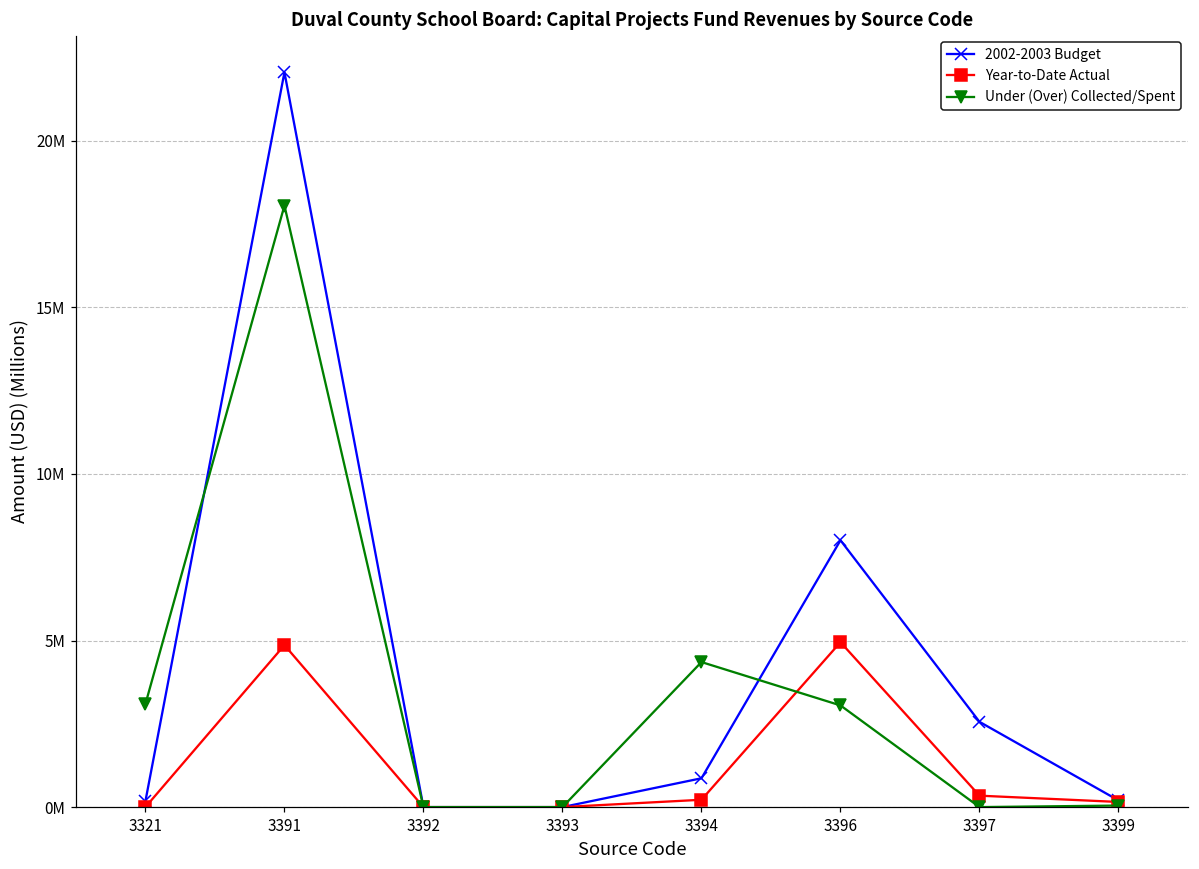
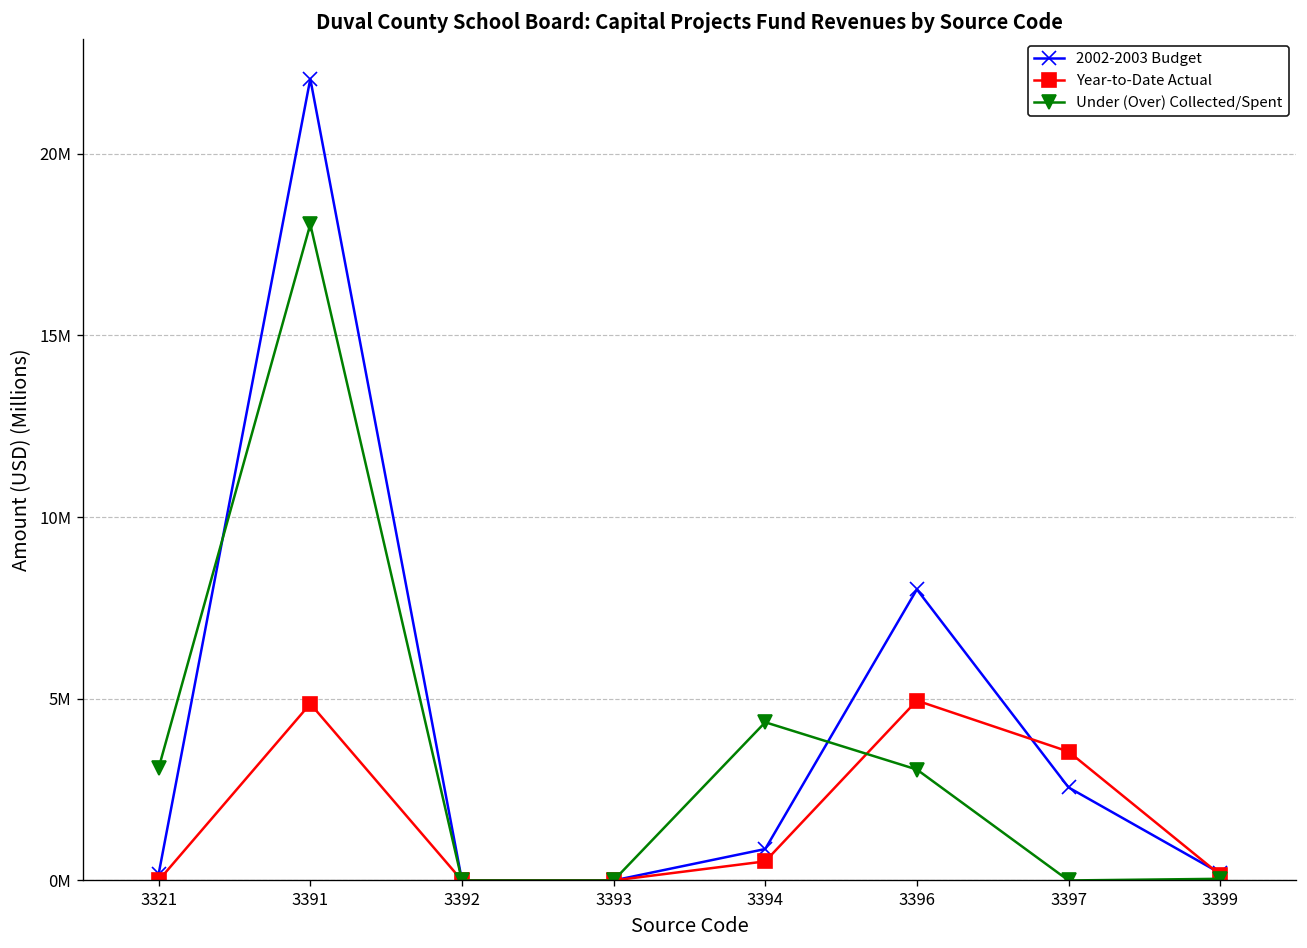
Year-to-Date Actual, 3394: 200000 -> 500000
Year-to-Date Actual, 3397: 300000 -> 3500000
